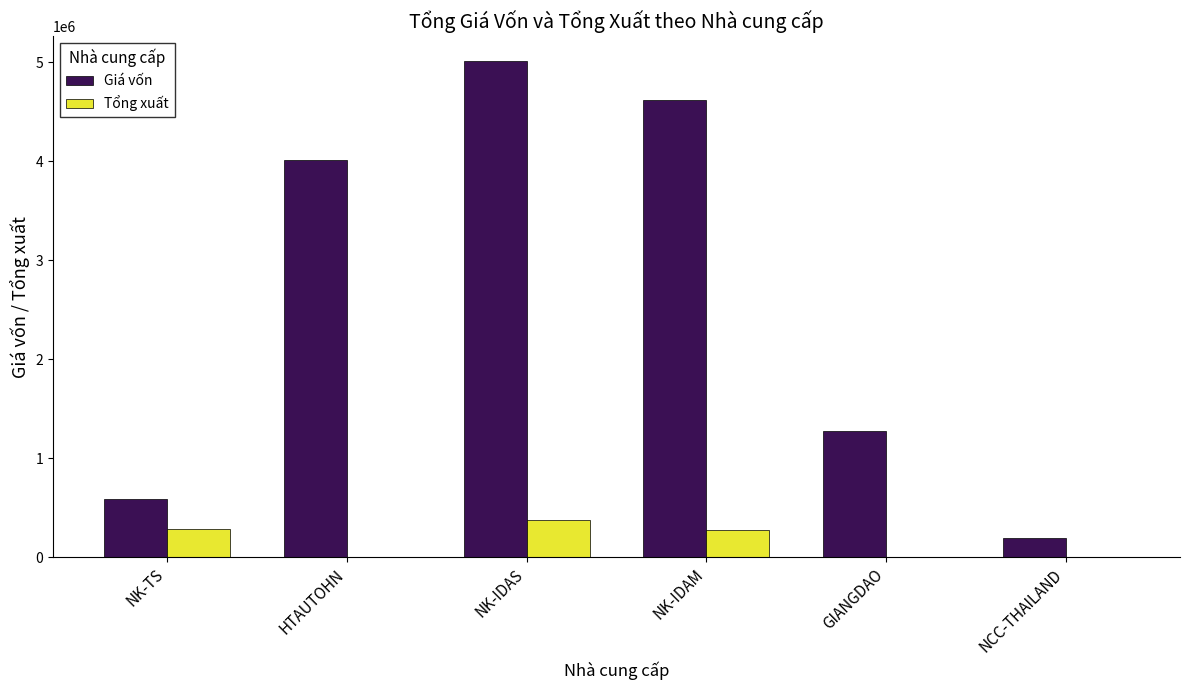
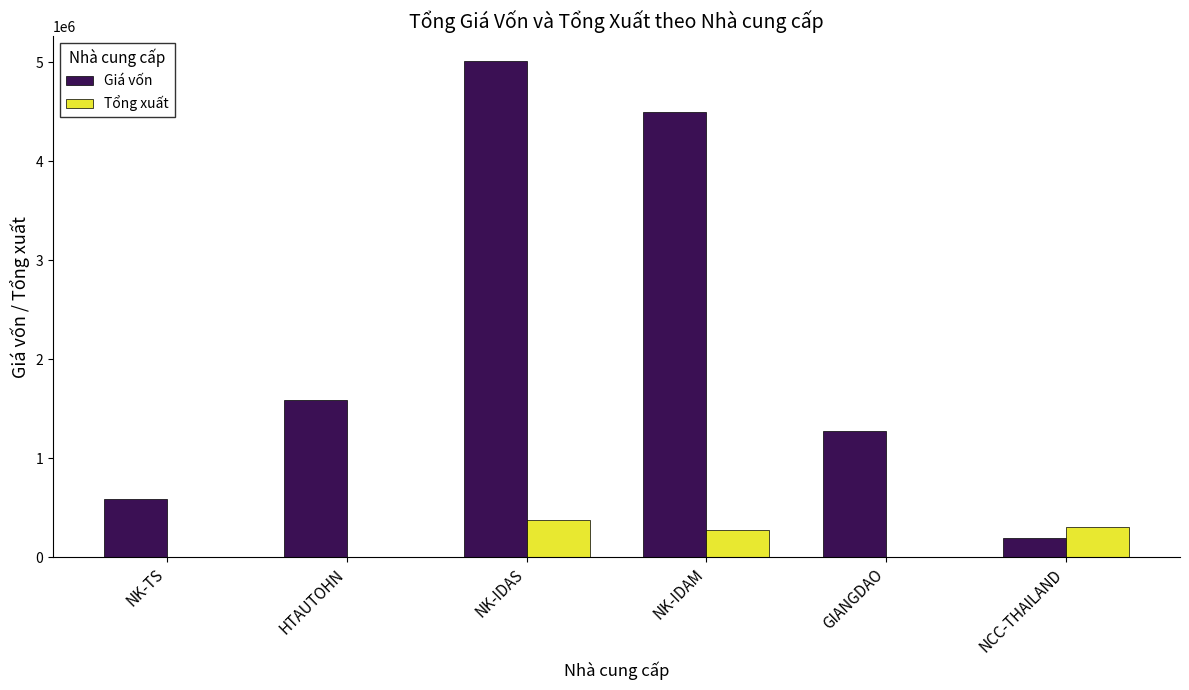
Tổng xuất, NK-TS: 300000 -> 0
Giá vốn, HTAUTOHN: 4000000 -> 1600000
Giá vốn, NK-IDAM: 4600000 -> 4500000
Tổng xuất, NCC-THAILAND: 0 -> 300000
